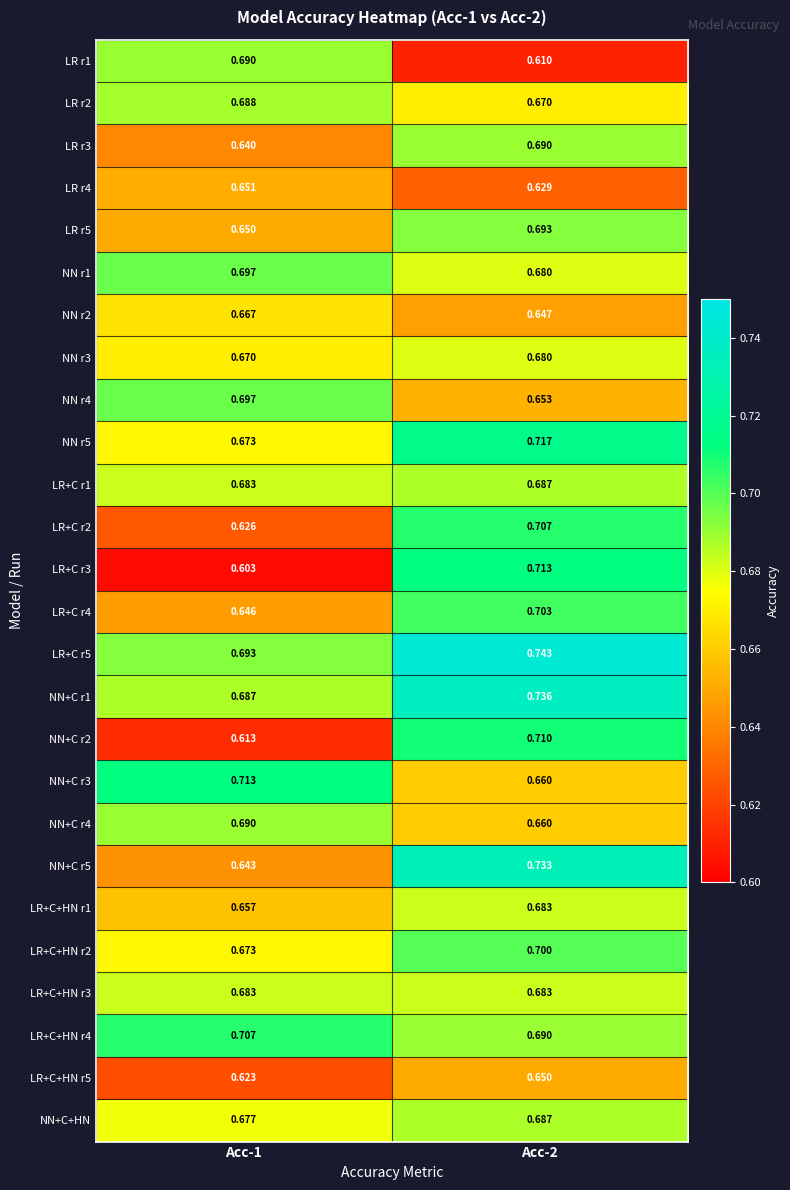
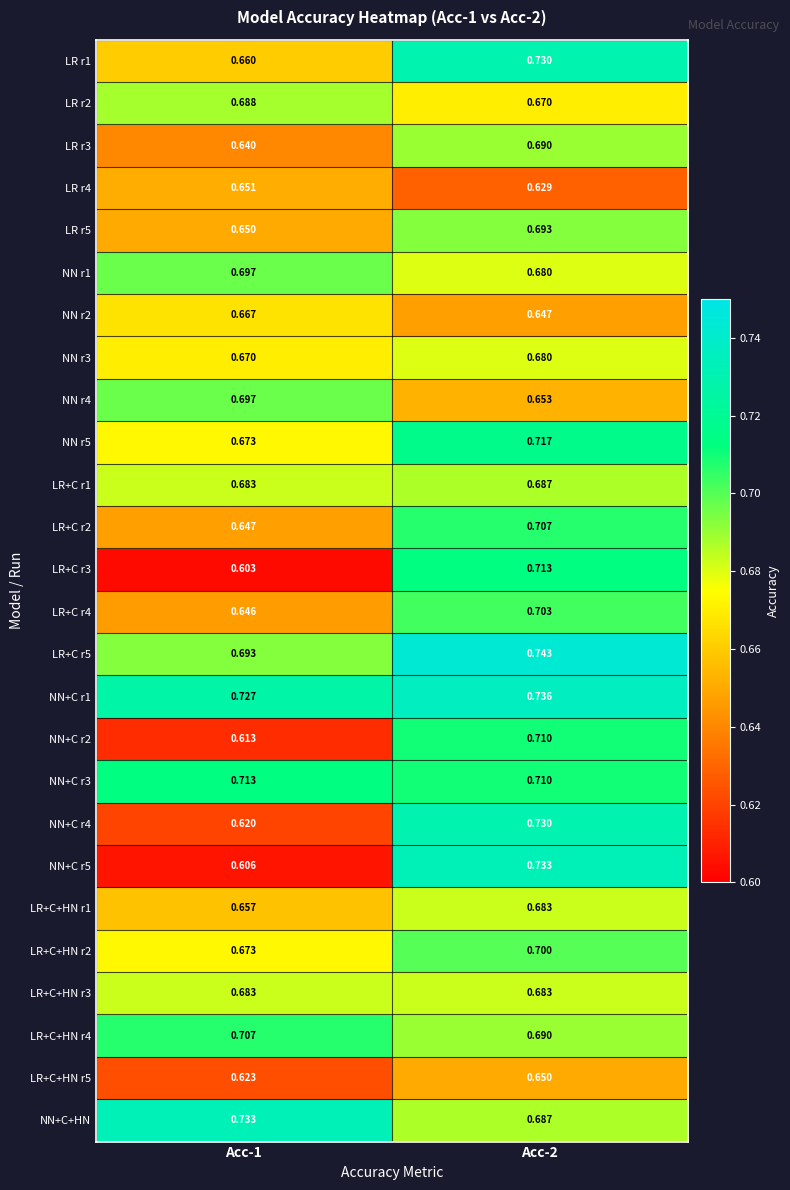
LR r1, Acc-1: 0.690 -> 0.660
LR r1, Acc-2: 0.610 -> 0.730
LR+C r2, Acc-1: 0.626 -> 0.647
NN+C r1, Acc-1: 0.687 -> 0.727
NN+C r3, Acc-2: 0.660 -> 0.710
NN+C r4, Acc-1: 0.690 -> 0.620
NN+C r4, Acc-2: 0.660 -> 0.730
NN+C r5, Acc-1: 0.643 -> 0.606
NN+C+HN, Acc-1: 0.677 -> 0.733
